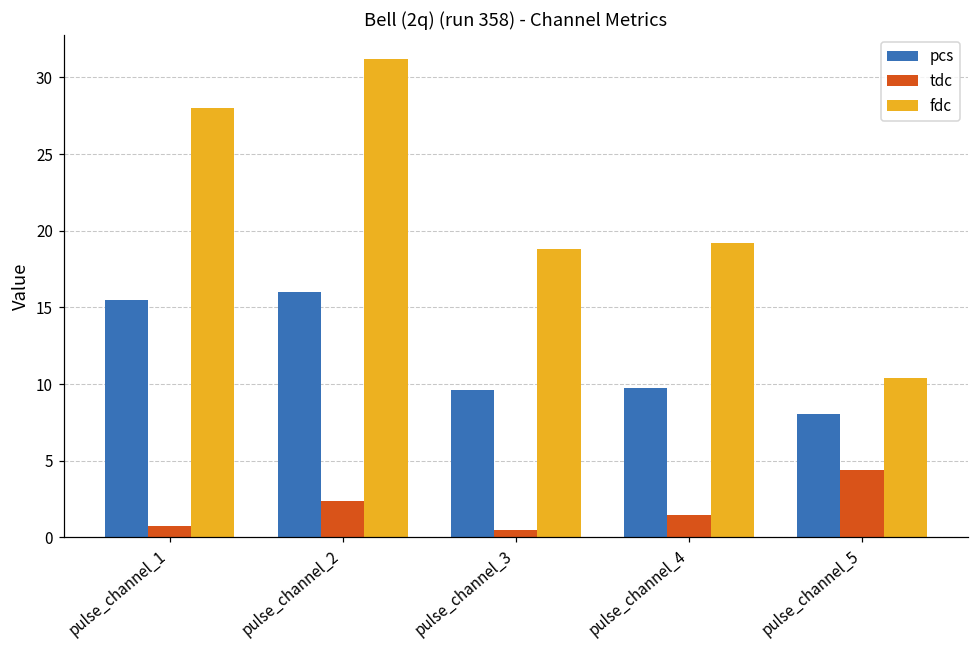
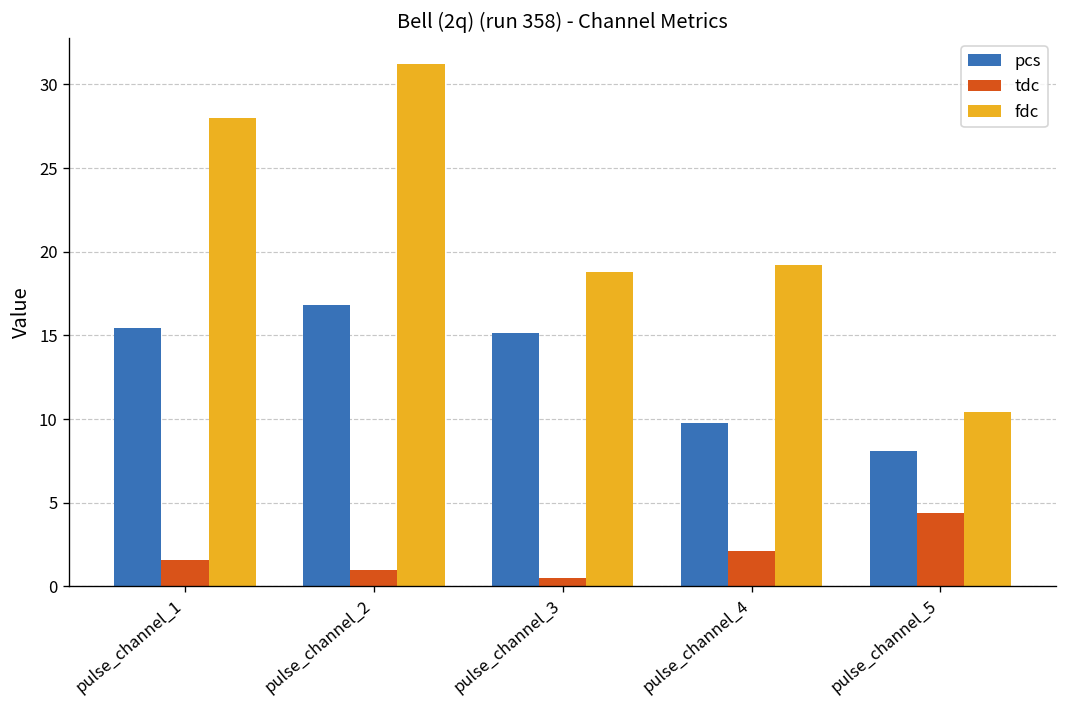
tdc, pulse_channel_1: 0.7 -> 1.6
pcs, pulse_channel_2: 16.0 -> 16.8
tdc, pulse_channel_2: 2.4 -> 1.0
pcs, pulse_channel_3: 9.6 -> 15.2
tdc, pulse_channel_4: 1.5 -> 2.1
